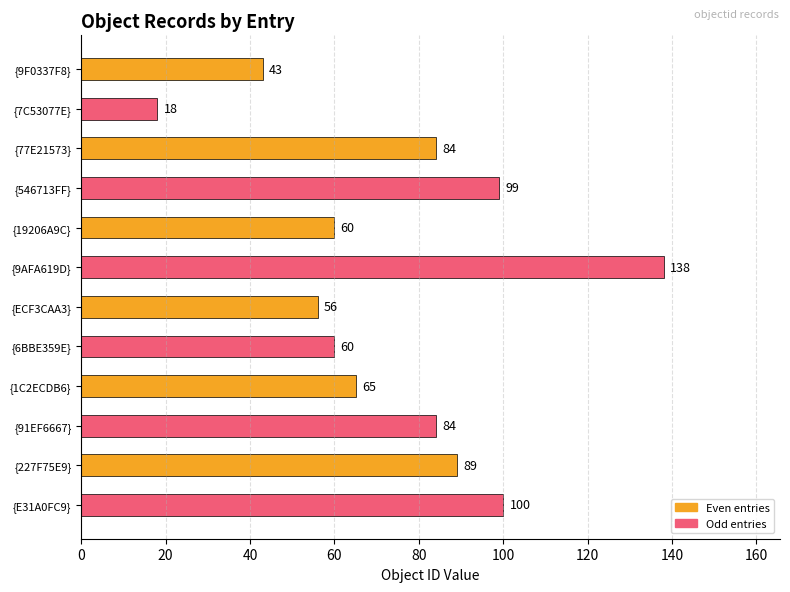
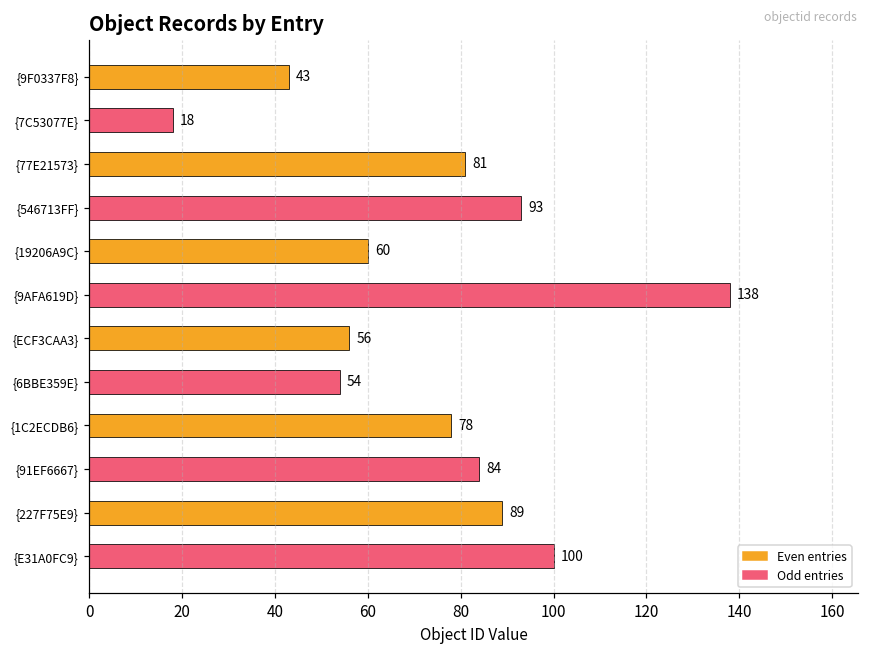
{77E21573}: 84 -> 81
{546713FF}: 99 -> 93
{6BBE359E}: 60 -> 54
{1C2ECDB6}: 65 -> 78
